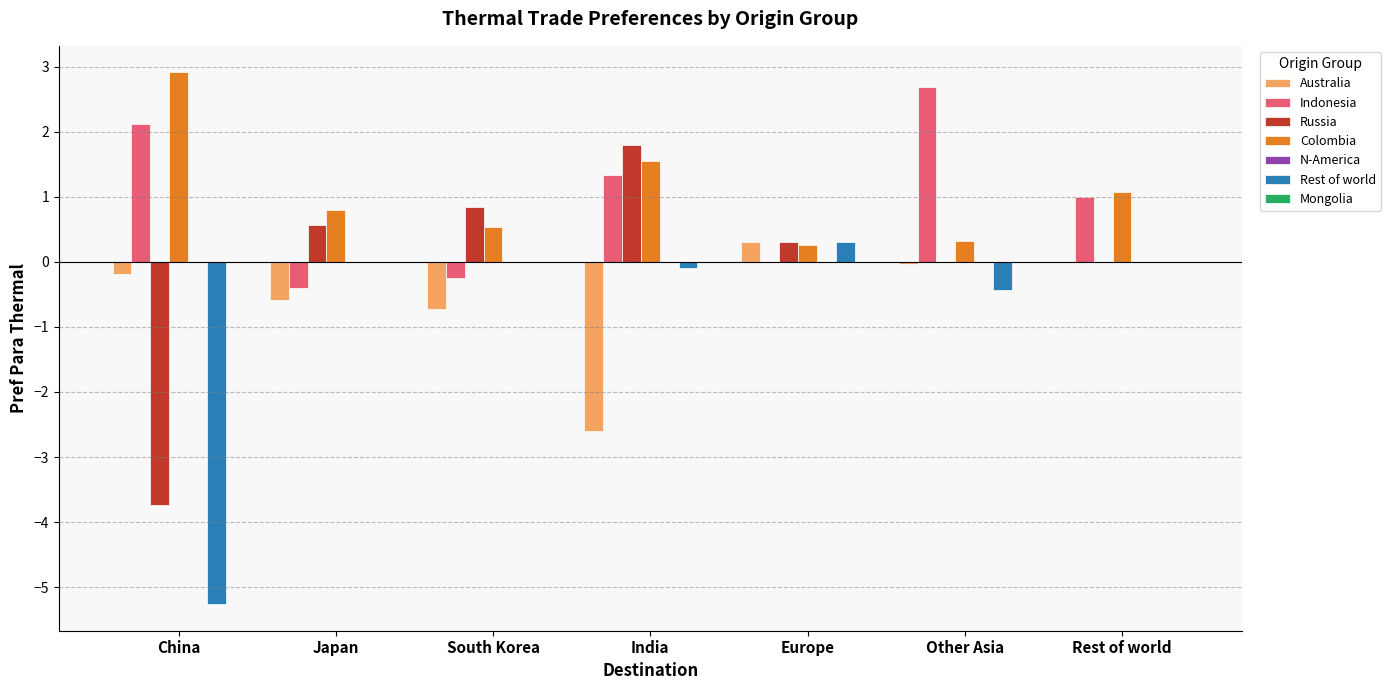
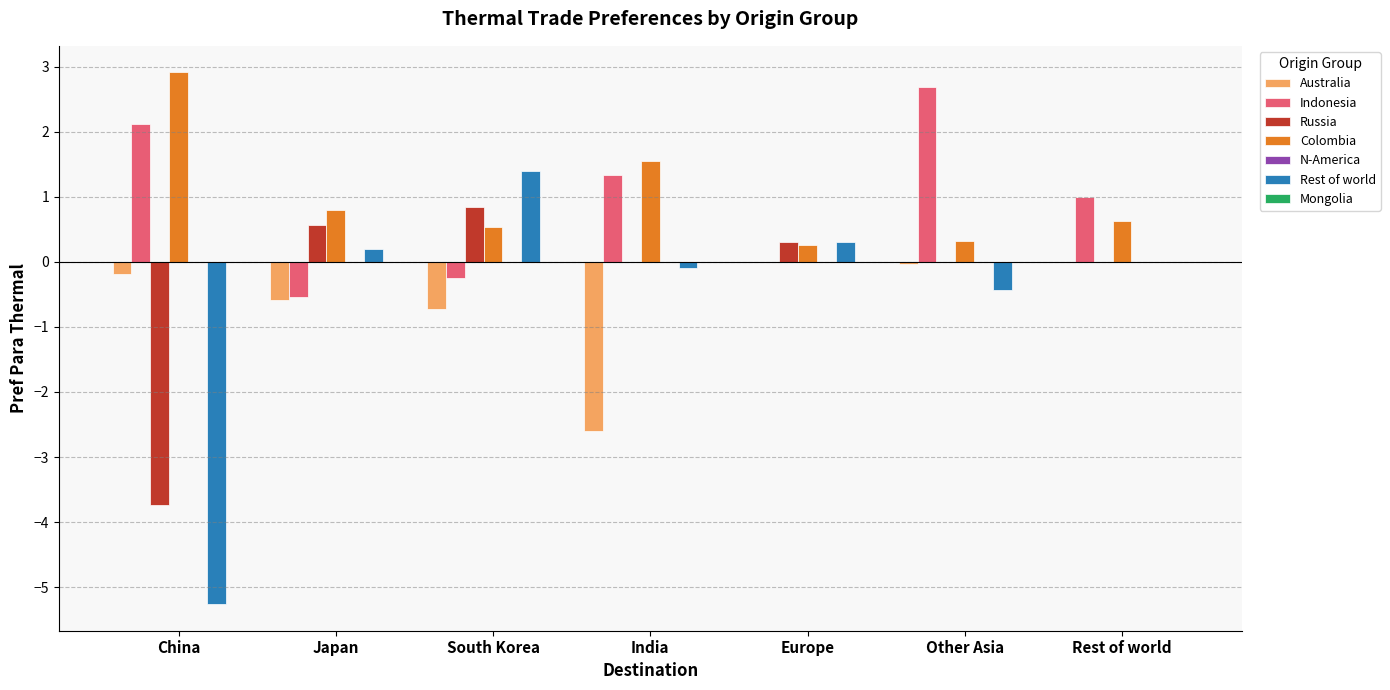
Indonesia, Japan: -0.4 -> -0.5
Rest of world, Japan: 0.0 -> 0.2
Rest of world, South Korea: 0.0 -> 1.4
Russia, India: 1.8 -> 0.0
Australia, Europe: 0.3 -> 0.0
Colombia, Rest of world: 1.1 -> 0.6
